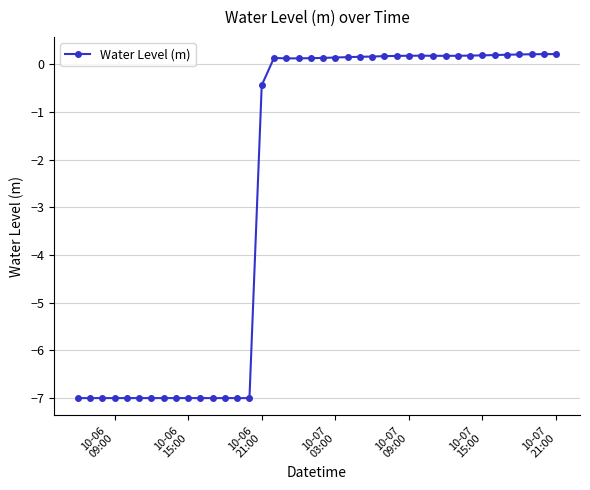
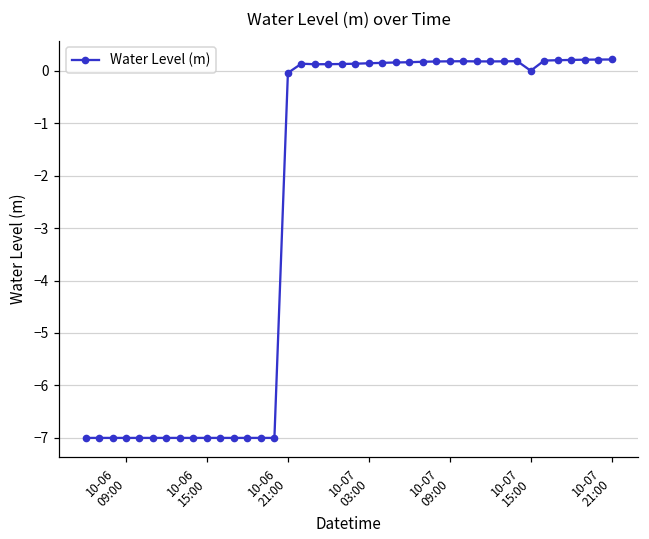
10-06 21:00: -0.4 -> 0.0
10-07 15:00: 0.2 -> 0.0
